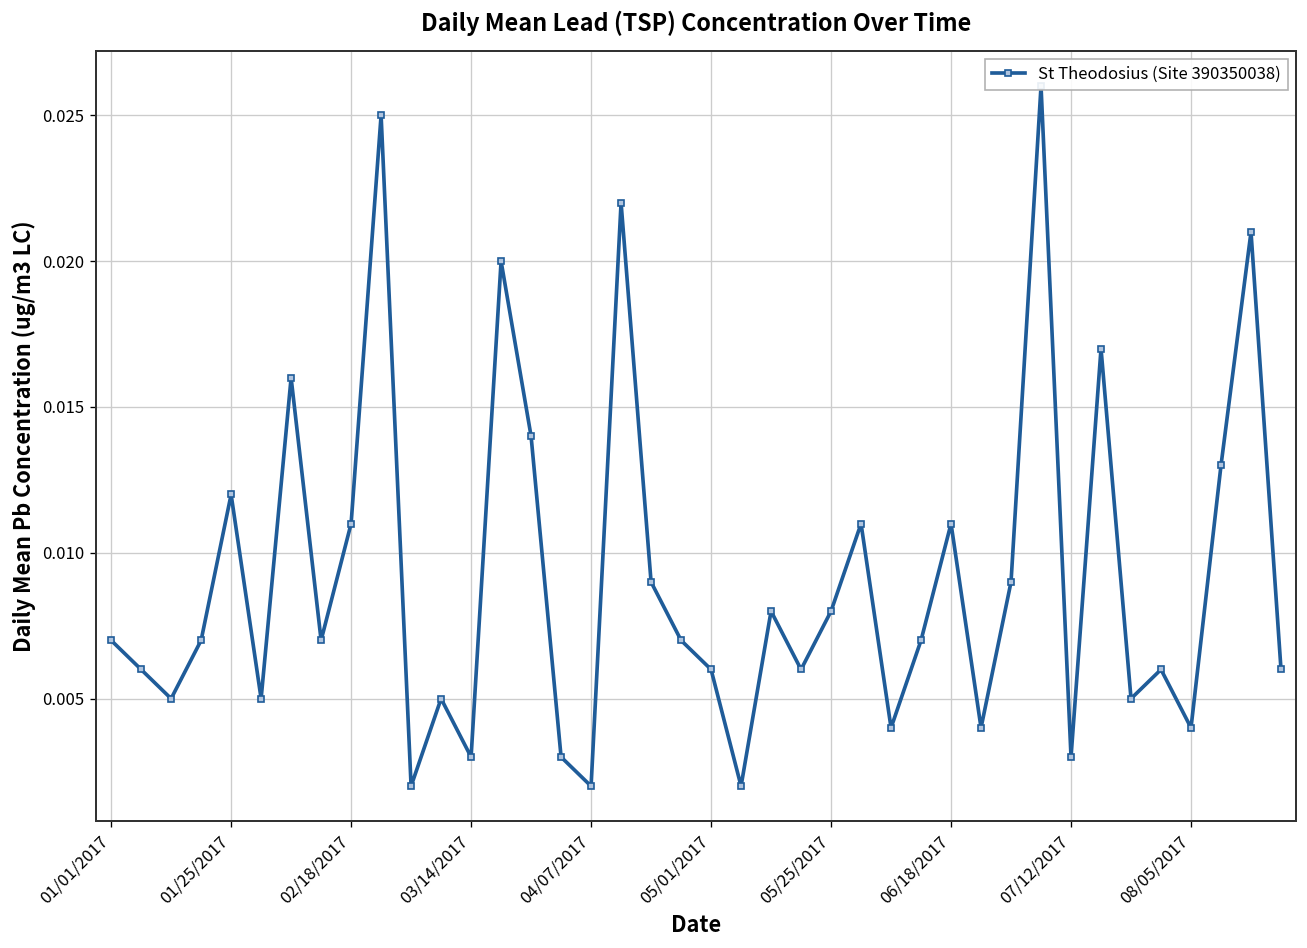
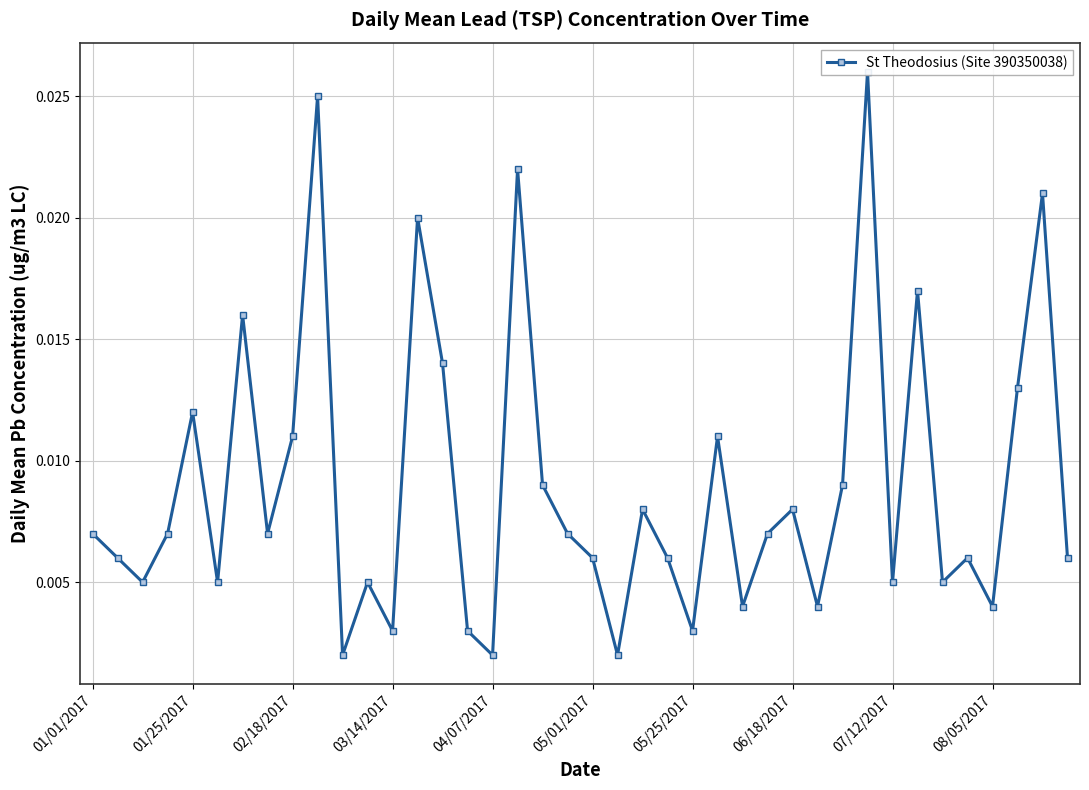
05/25/2017: 0.008 -> 0.003
06/18/2017: 0.011 -> 0.008
07/12/2017: 0.003 -> 0.005
